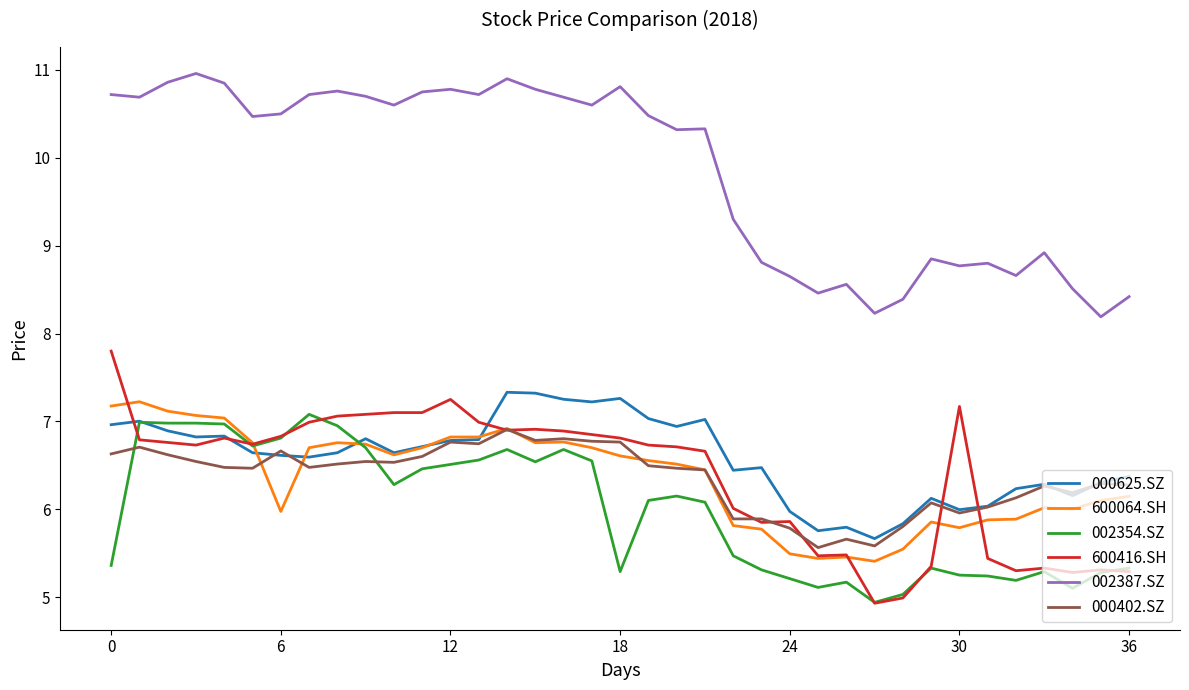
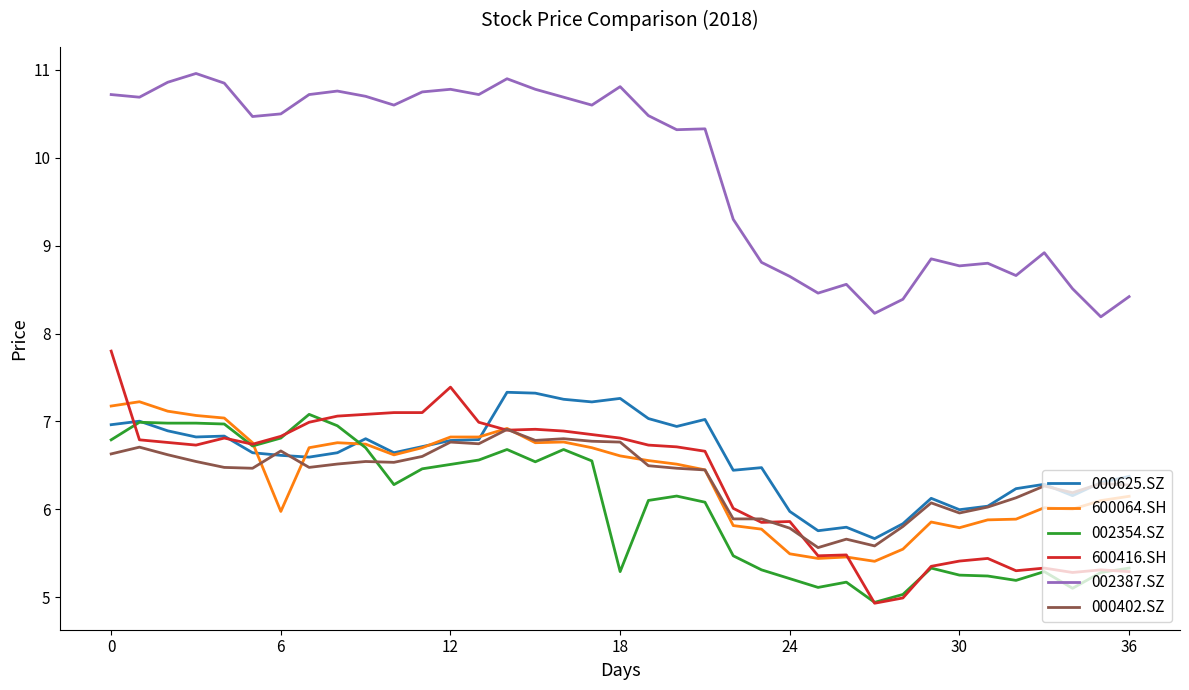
002354.SZ, 0: 5.4 -> 6.8
600416.SH, 12: 7.3 -> 7.4
600416.SH, 30: 7.2 -> 5.4
